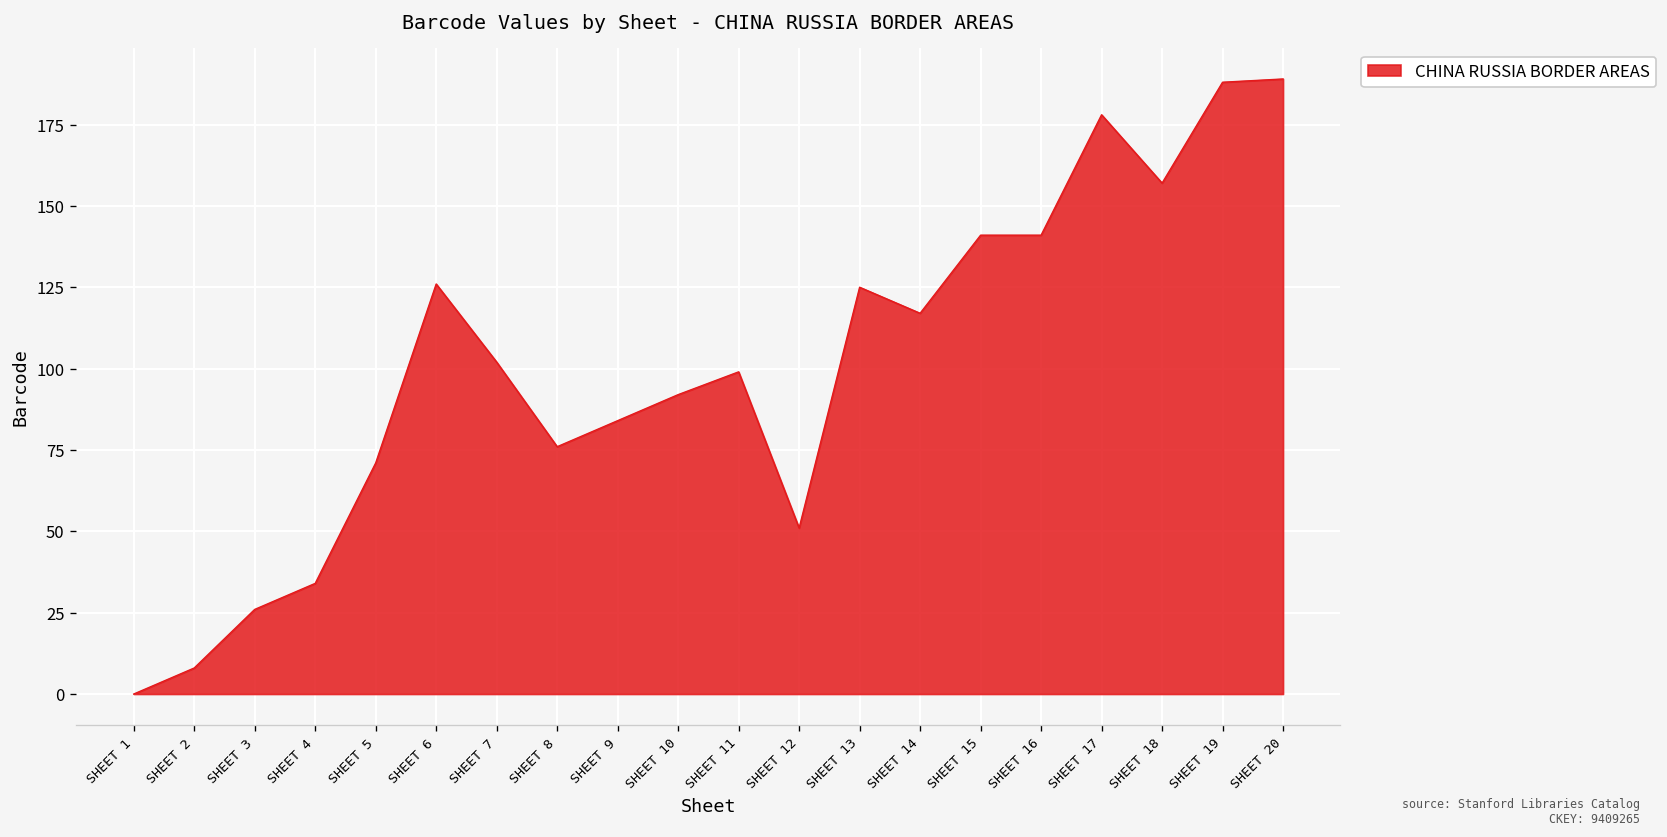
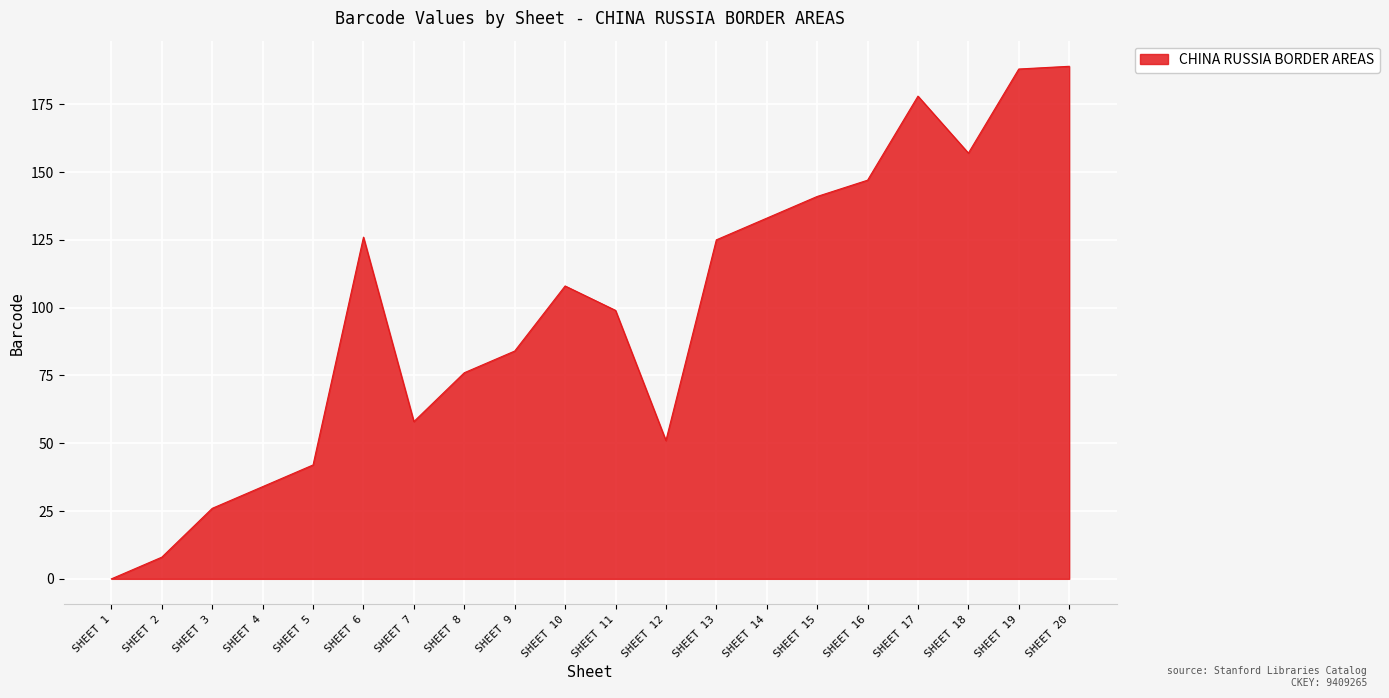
SHEET 5: 71 -> 42
SHEET 7: 102 -> 58
SHEET 10: 92 -> 108
SHEET 14: 117 -> 133
SHEET 16: 141 -> 147
